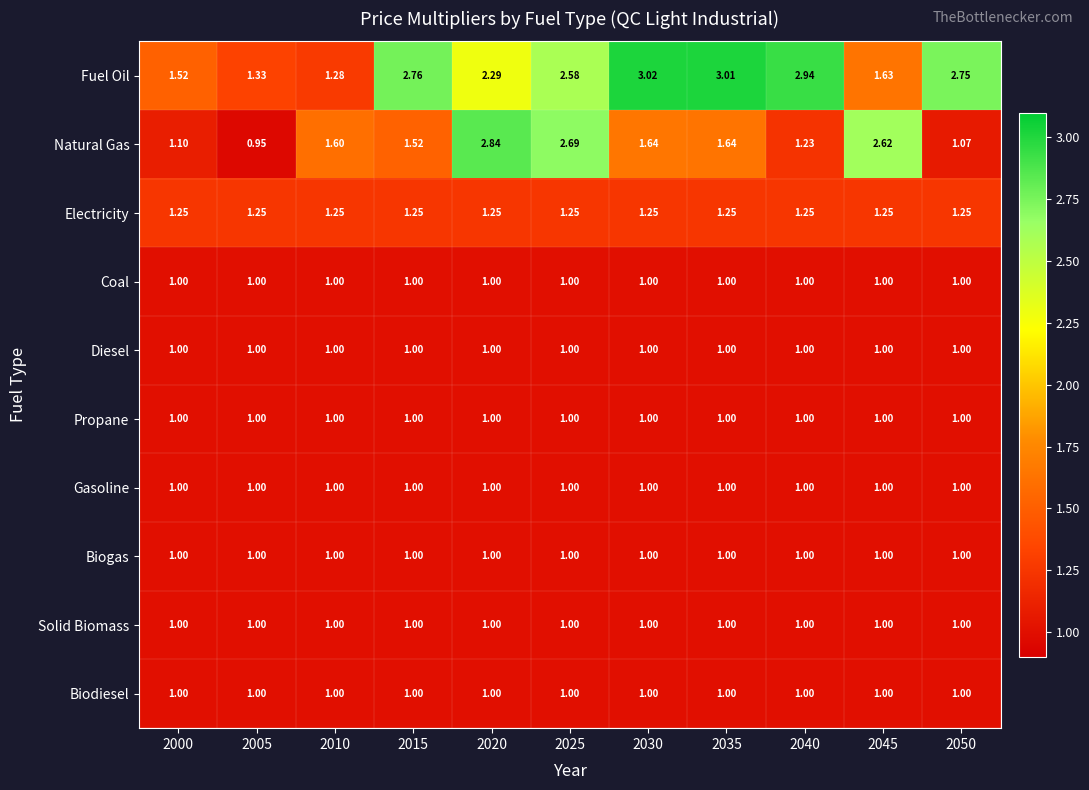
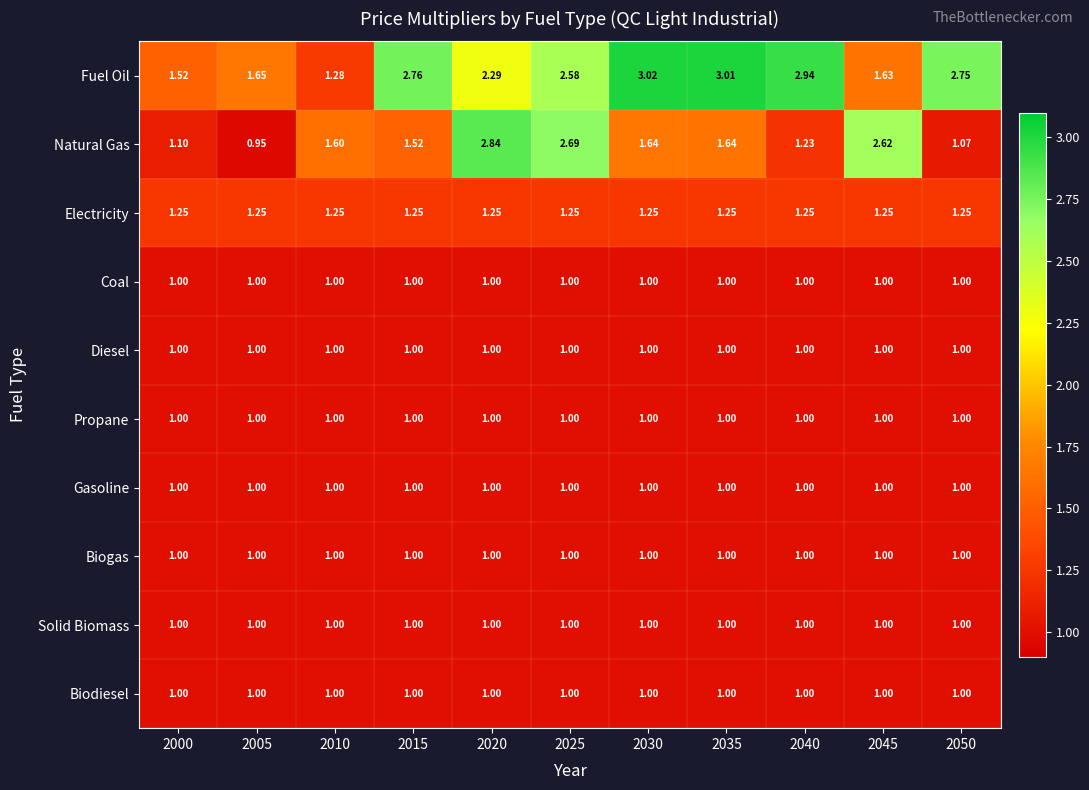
Fuel Oil, 2005: 1.33 -> 1.65
